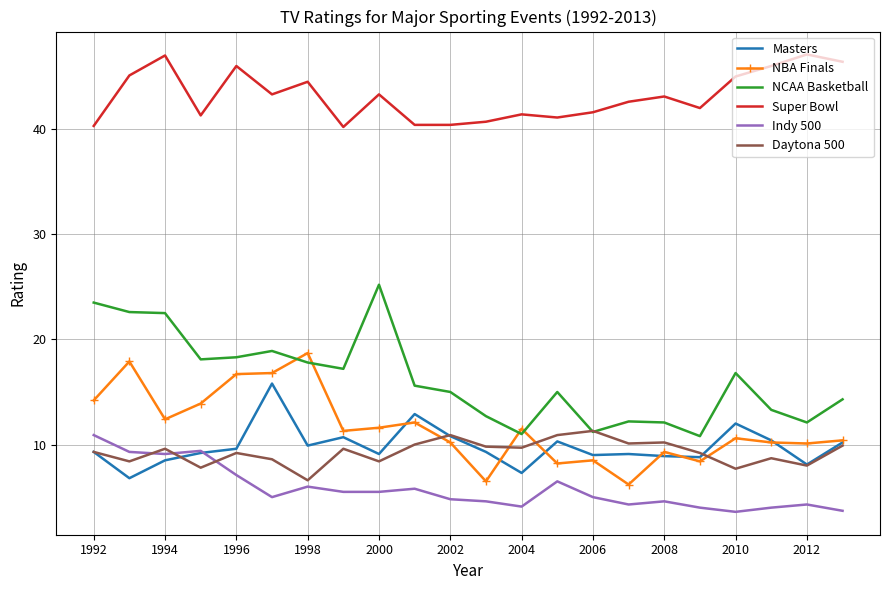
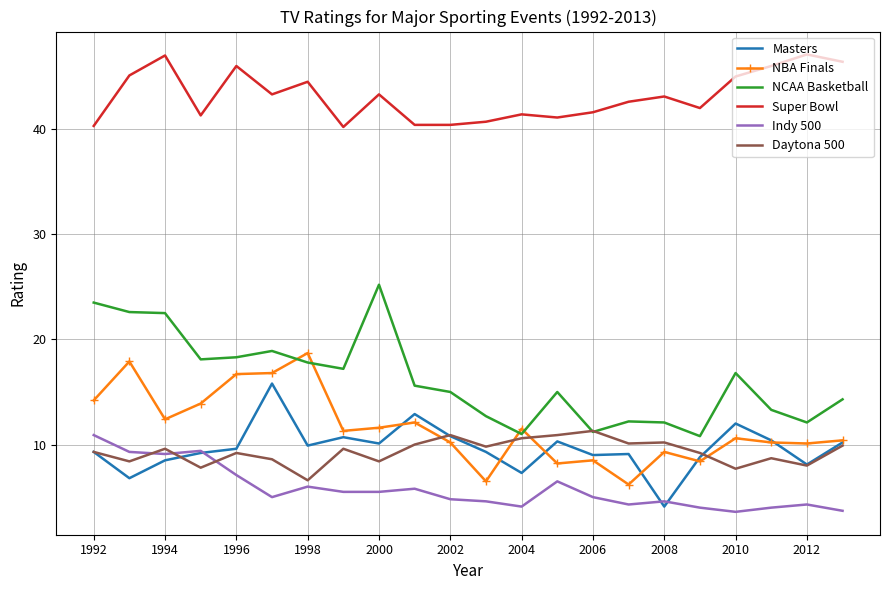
Masters, 2000: 9.1 -> 10.1
Daytona 500, 2004: 9.7 -> 10.6
Masters, 2008: 8.9 -> 4.1
